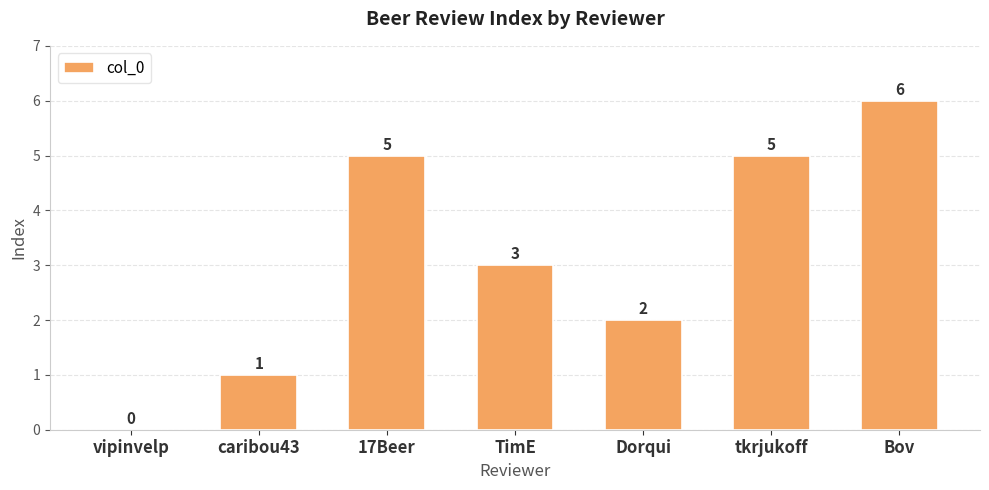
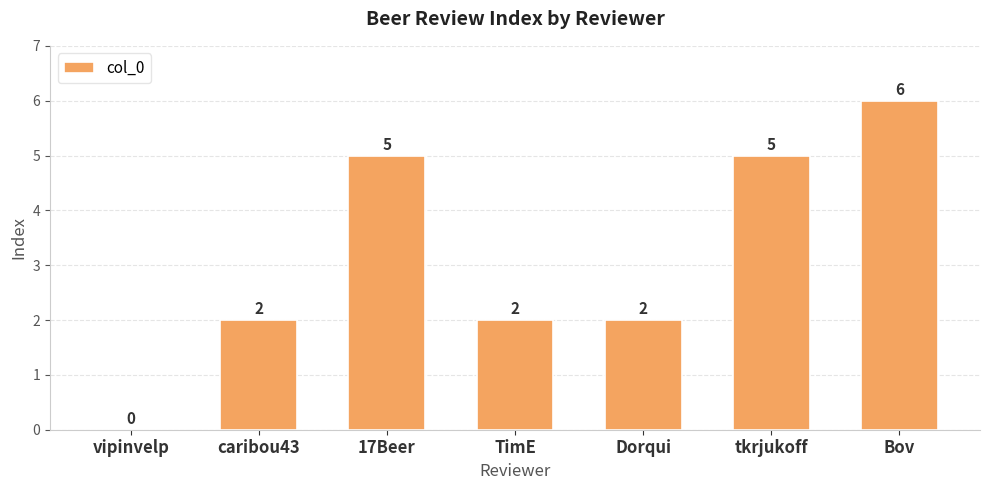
caribou43: 1 -> 2
TimE: 3 -> 2
